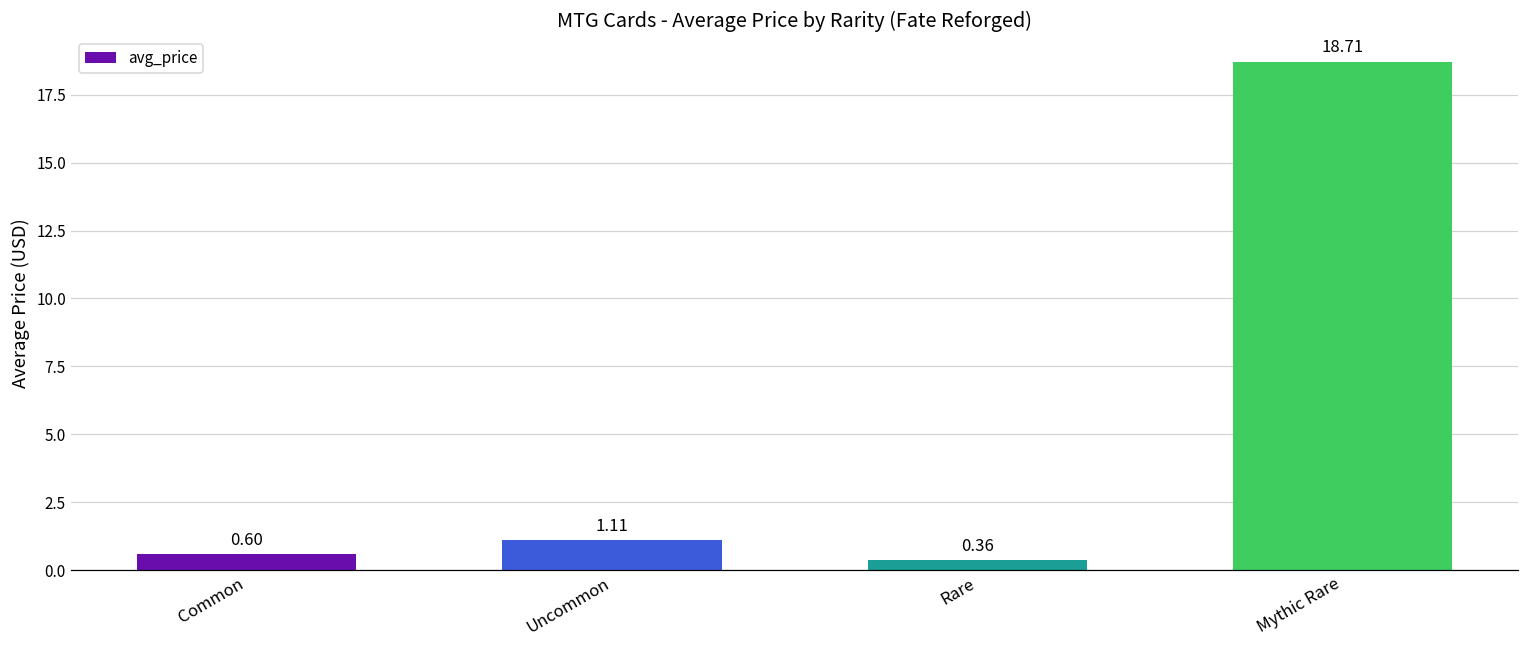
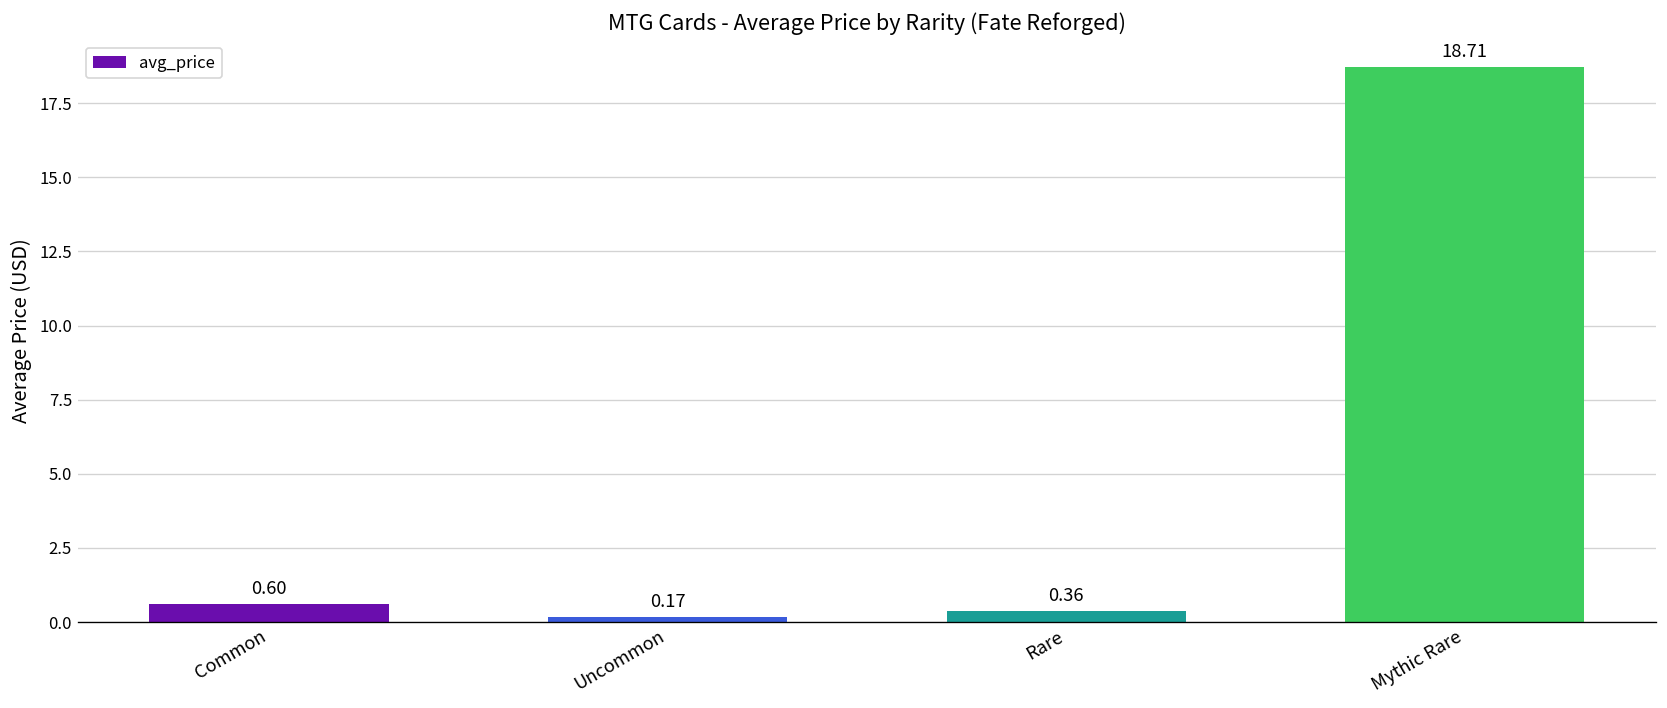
Uncommon: 1.11 -> 0.17
